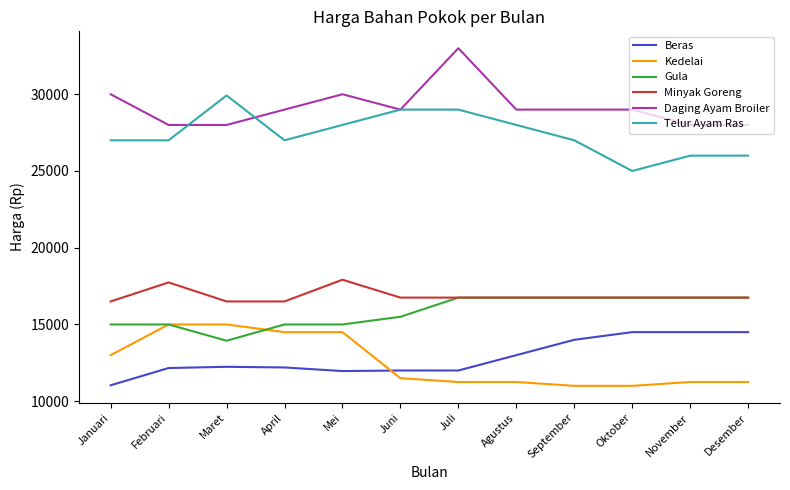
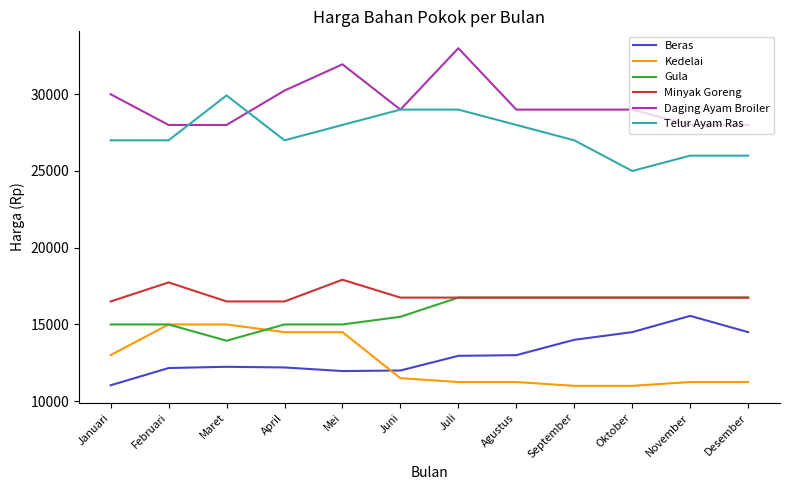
Daging Ayam Broiler, April: 29000 -> 30200
Daging Ayam Broiler, Mei: 30000 -> 32000
Beras, Juli: 12000 -> 13000
Beras, November: 14500 -> 15600
